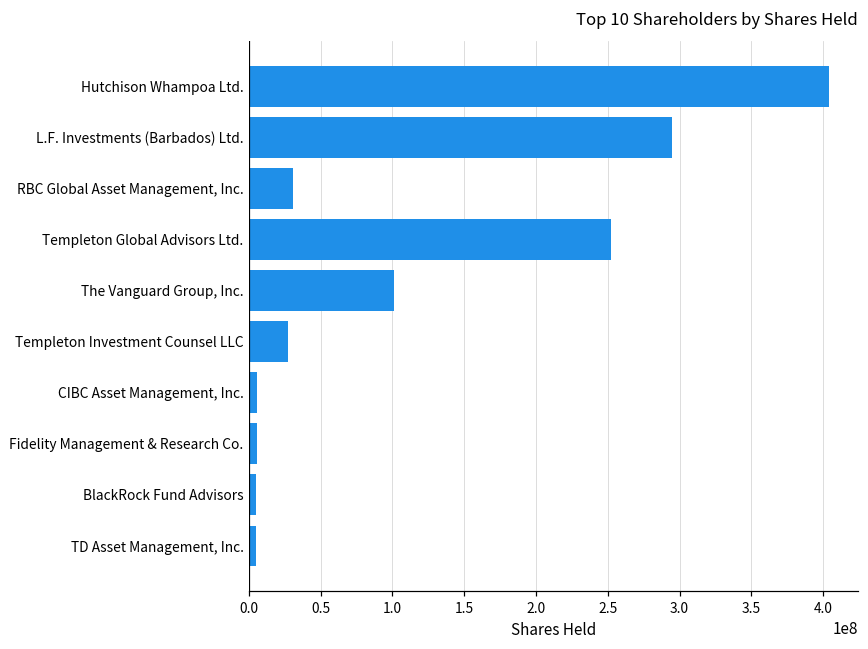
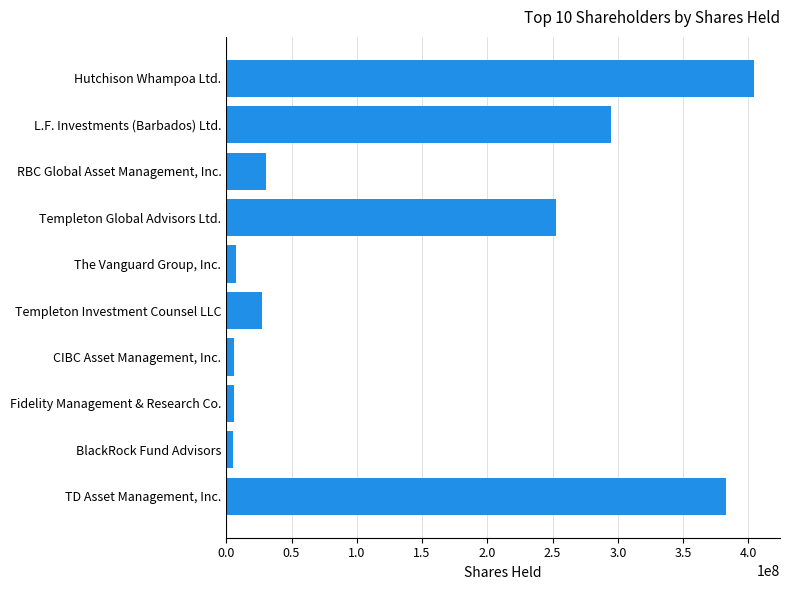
The Vanguard Group, Inc.: 101000000 -> 7000000
TD Asset Management, Inc.: 5000000 -> 383000000
